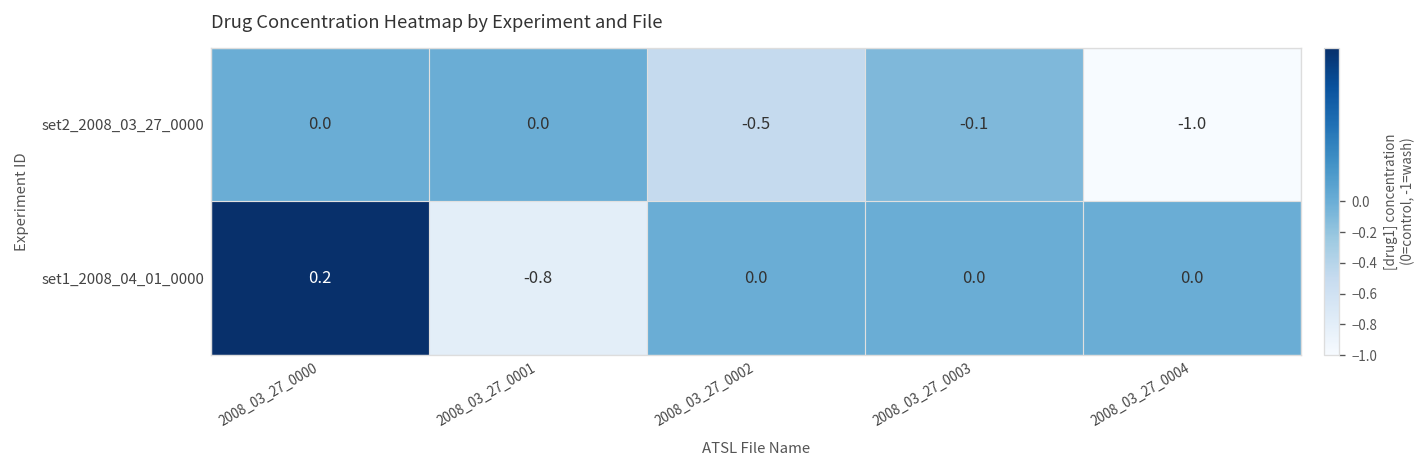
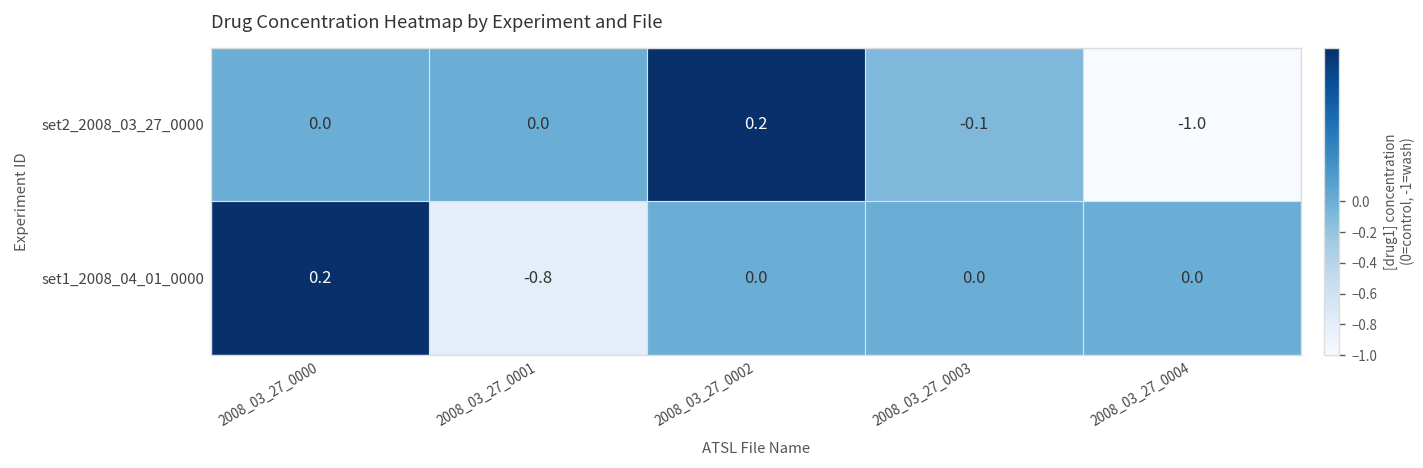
set2_2008_03_27_0000, 2008_03_27_0002: -0.5 -> 0.2
